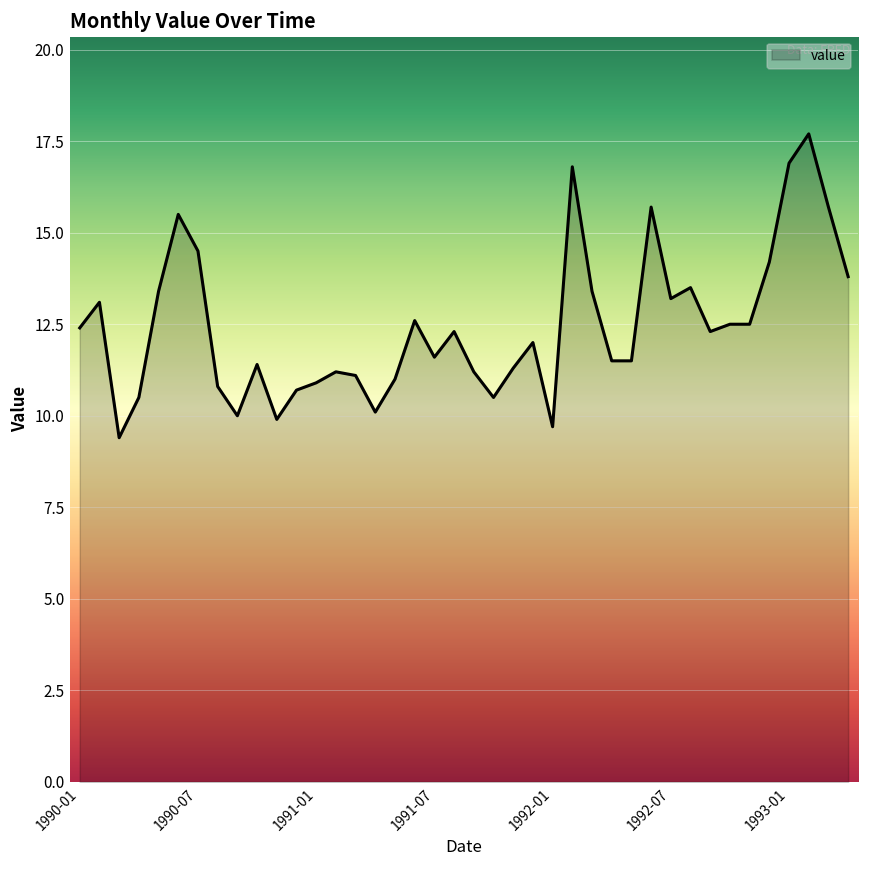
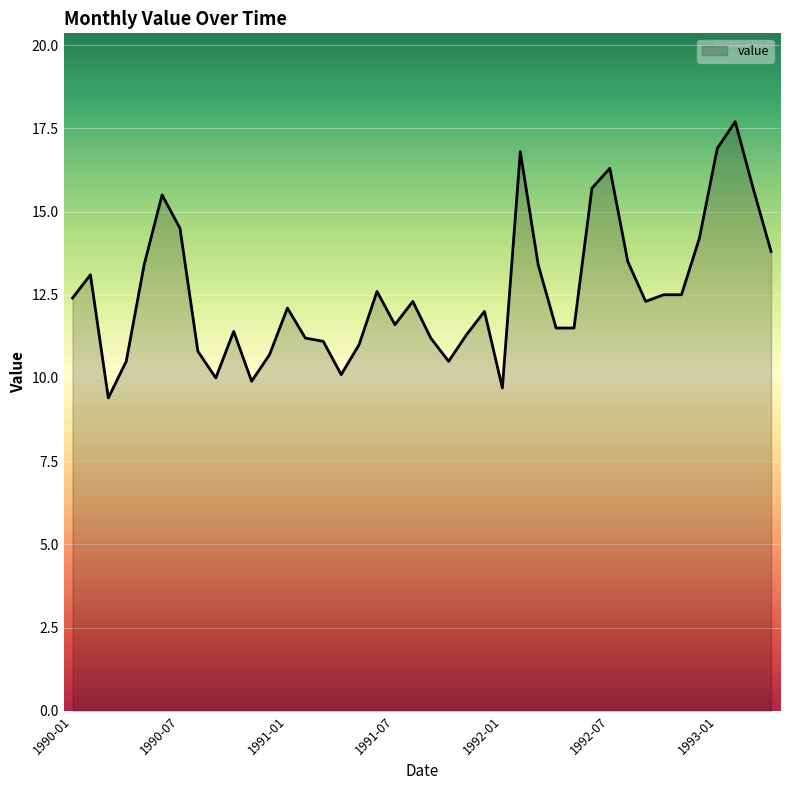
1991-01: 10.9 -> 12.1
1992-07: 13.2 -> 16.3
